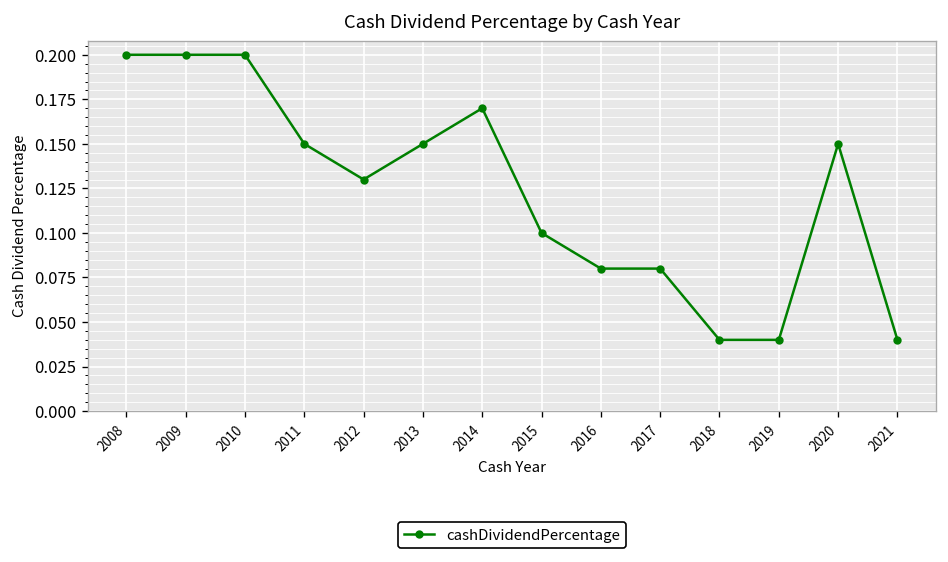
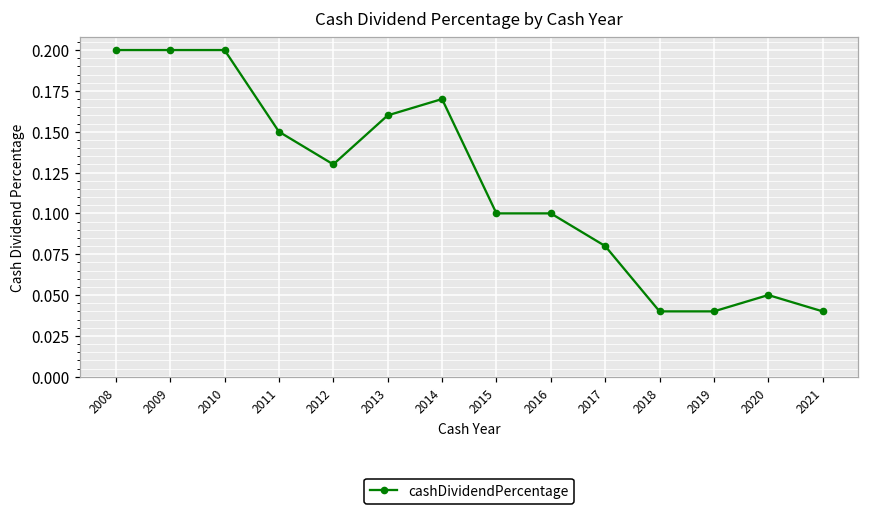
2013: 0.15 -> 0.16
2016: 0.08 -> 0.10
2020: 0.15 -> 0.05
